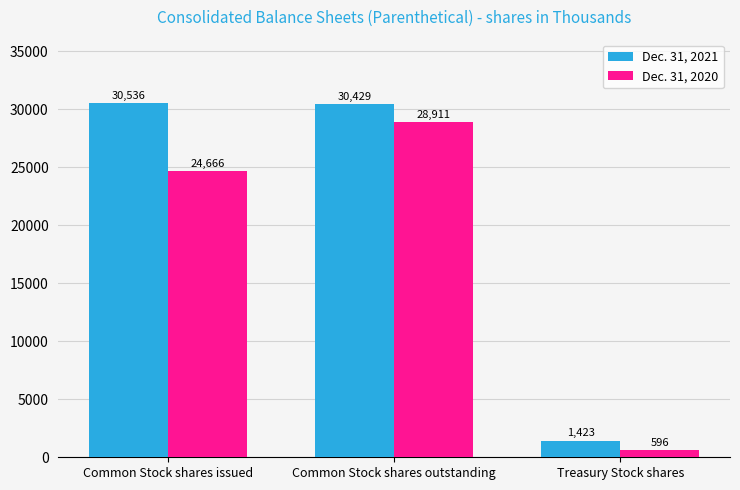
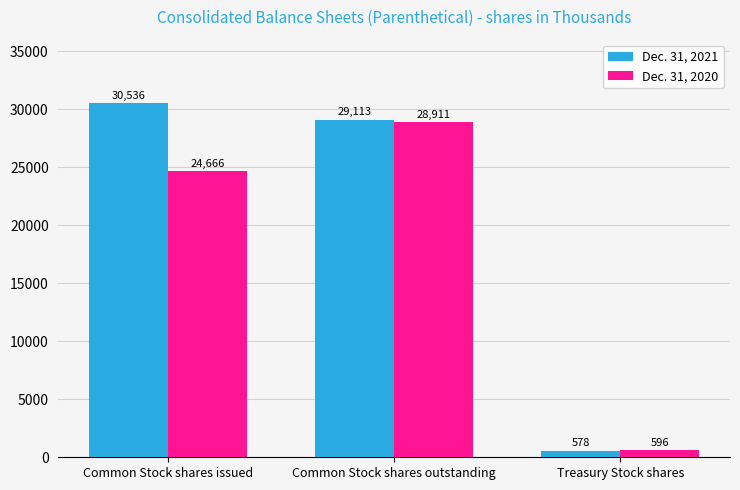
Dec. 31, 2021, Common Stock shares outstanding: 30,429 -> 29,113
Dec. 31, 2021, Treasury Stock shares: 1,423 -> 578
